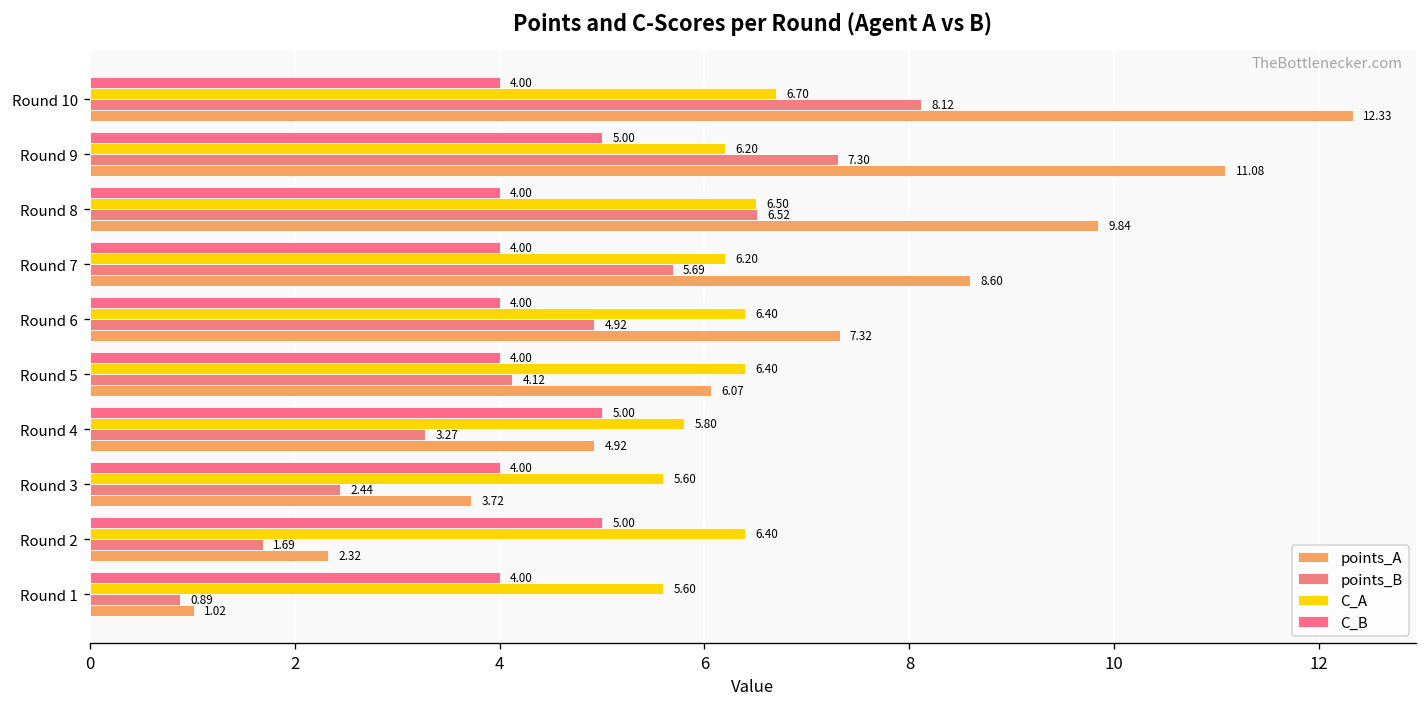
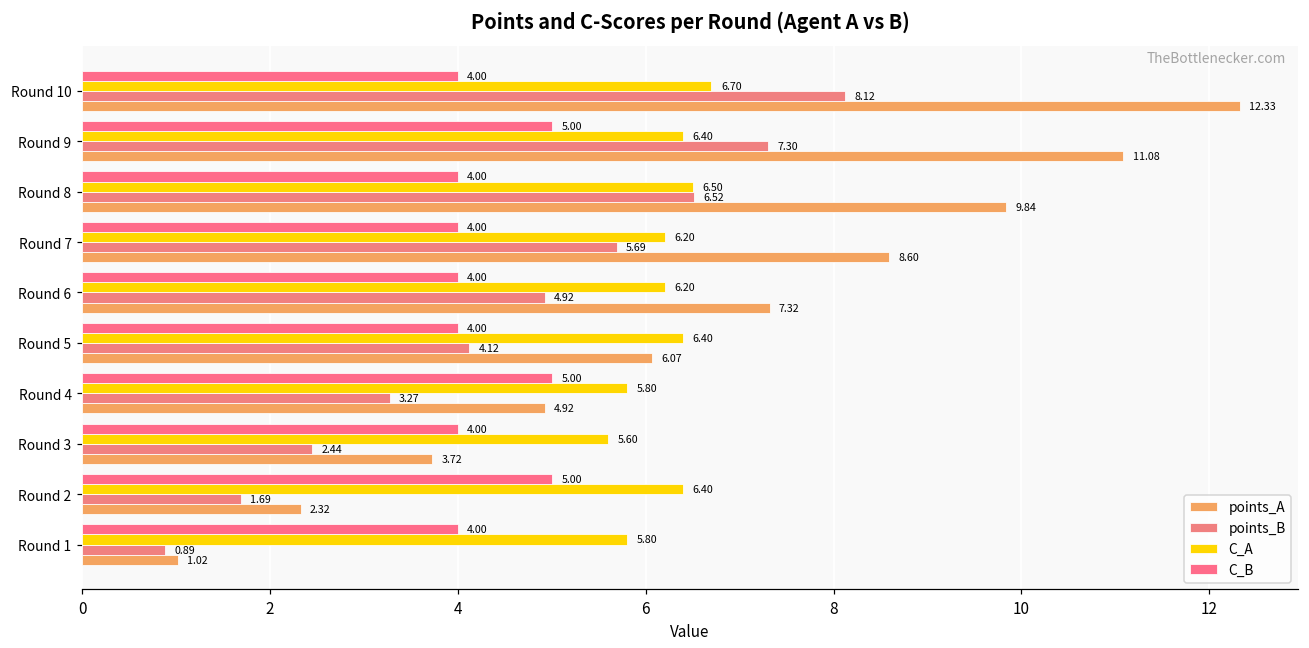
C_A, Round 9: 6.20 -> 6.40
C_A, Round 6: 6.40 -> 6.20
C_A, Round 1: 5.60 -> 5.80
